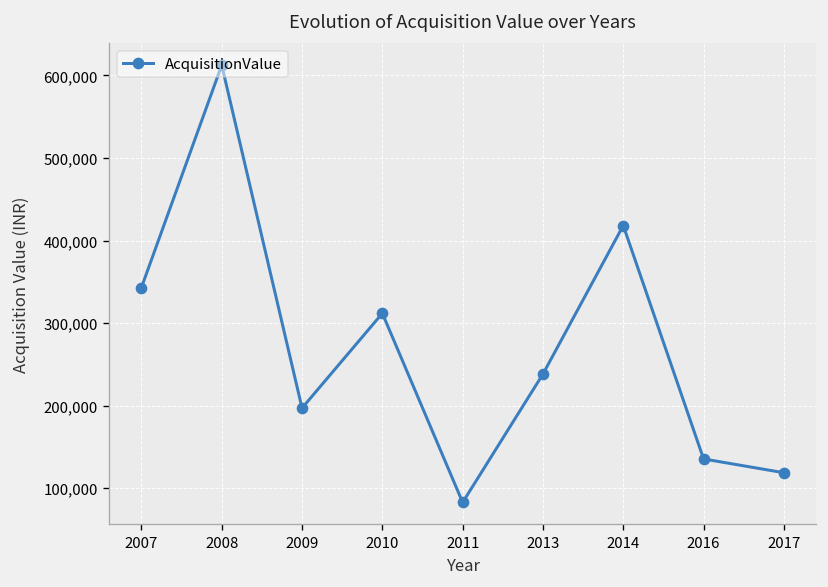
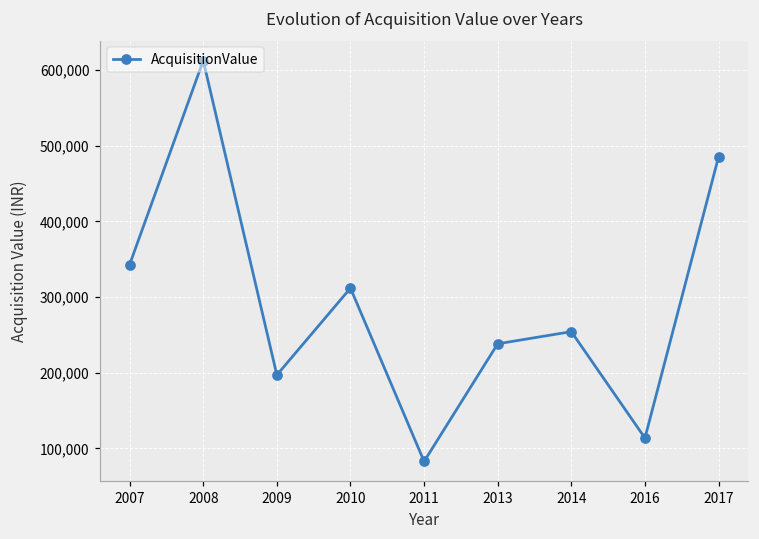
2014: 420,000 -> 250,000
2016: 140,000 -> 110,000
2017: 120,000 -> 490,000
